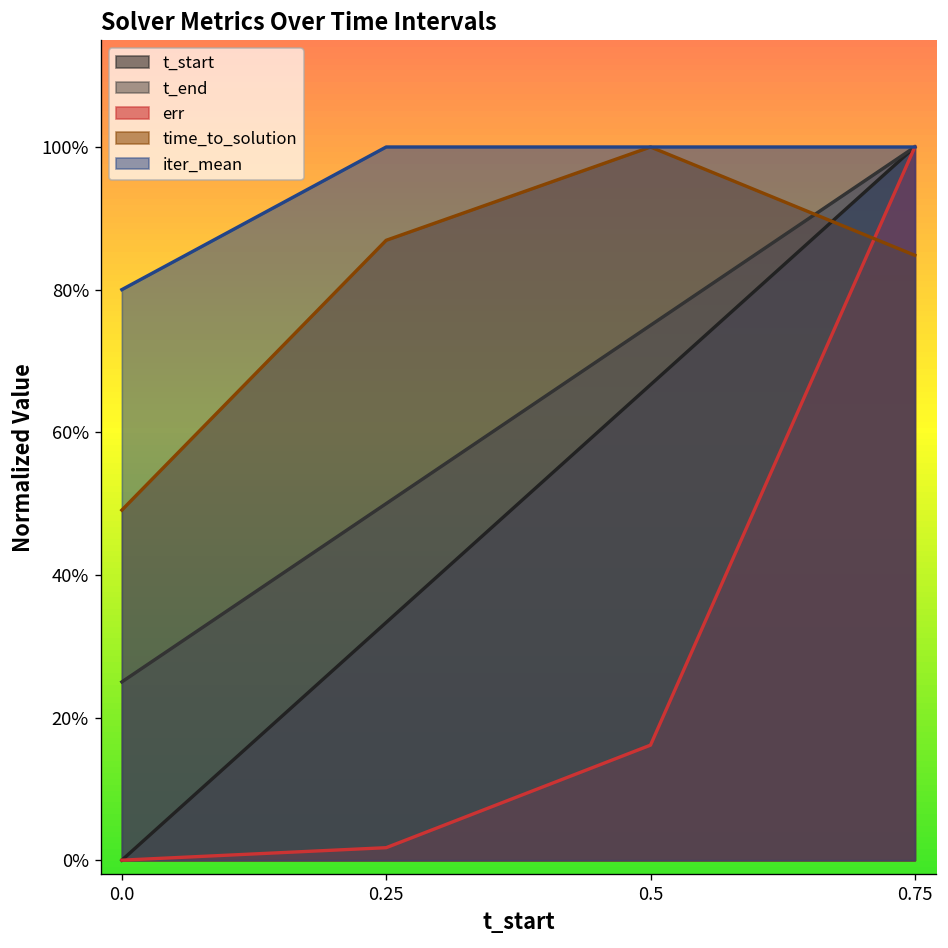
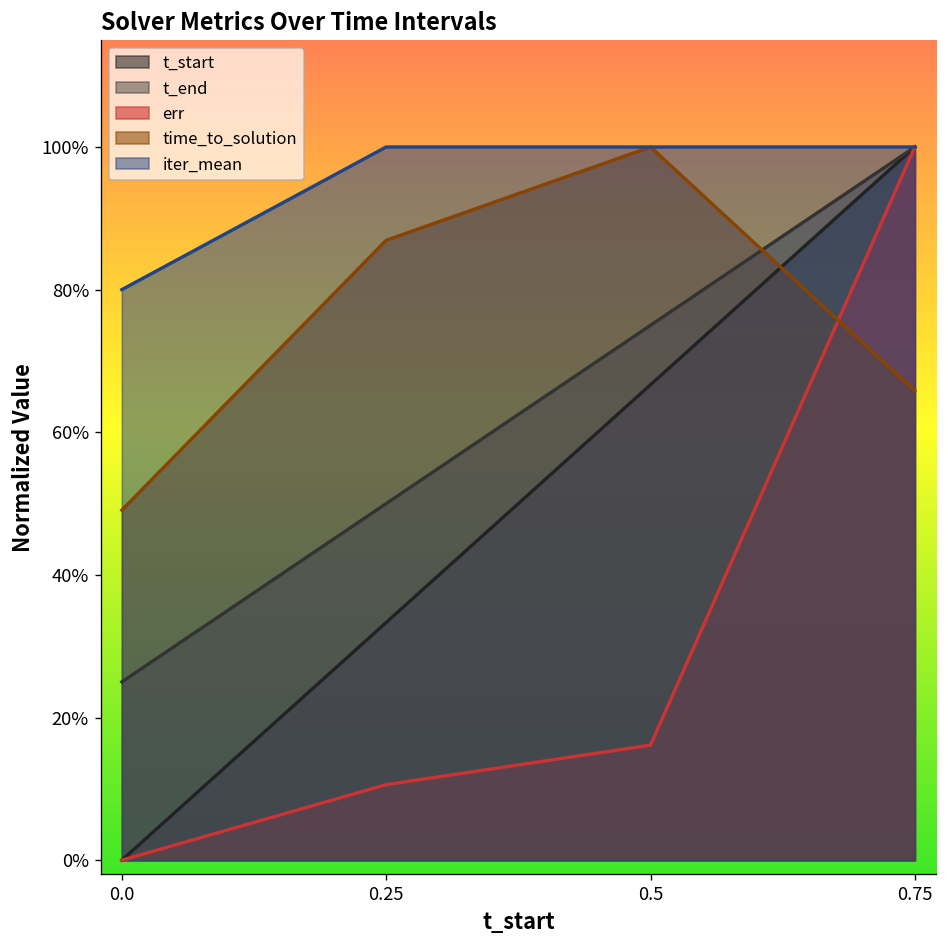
err, 0.25: 2% -> 11%
time_to_solution, 0.75: 85% -> 66%
